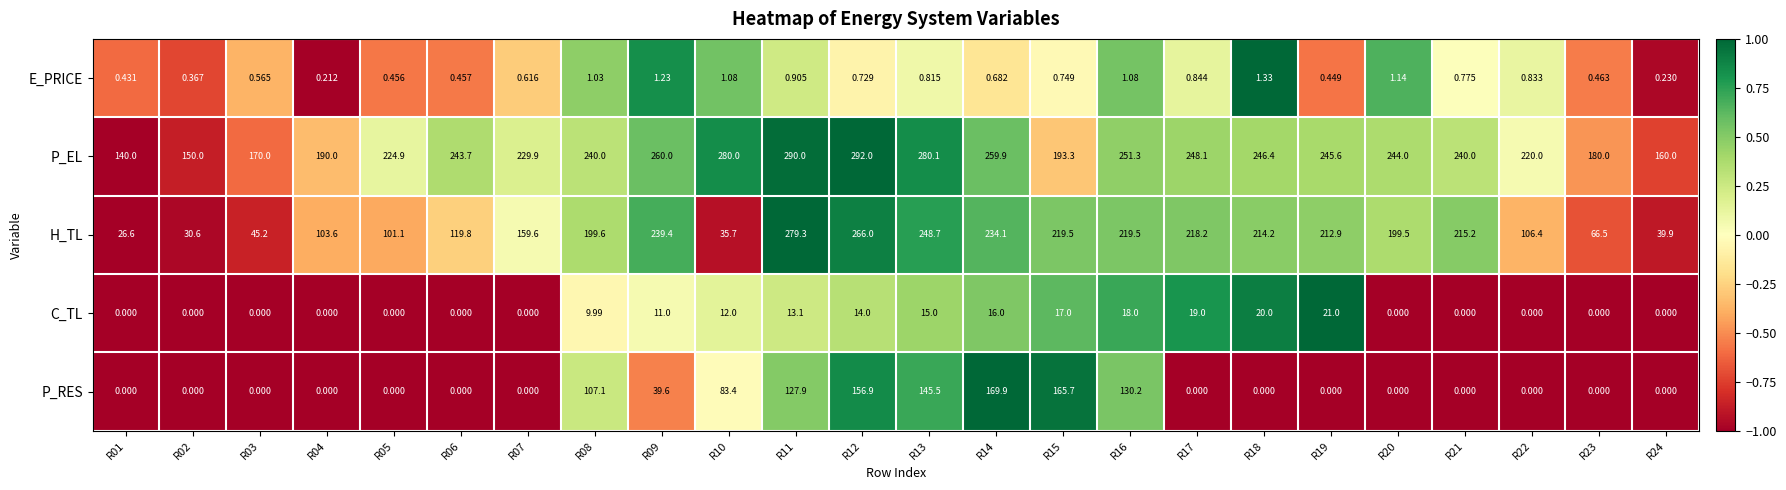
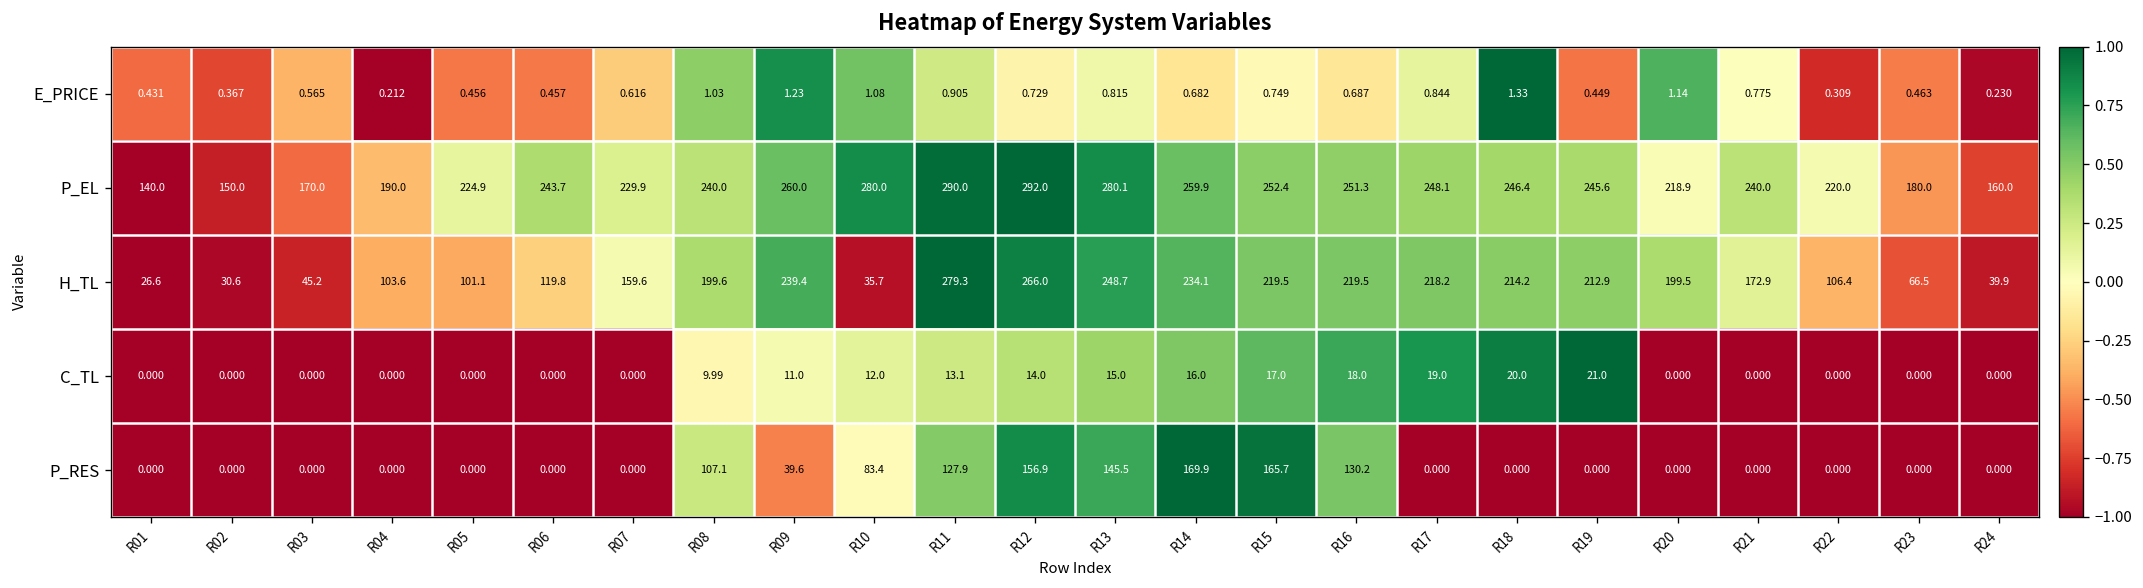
E_PRICE, R16: 1.08 -> 0.687
E_PRICE, R22: 0.833 -> 0.309
P_EL, R15: 193.3 -> 252.4
P_EL, R20: 244.0 -> 218.9
H_TL, R21: 215.2 -> 172.9
